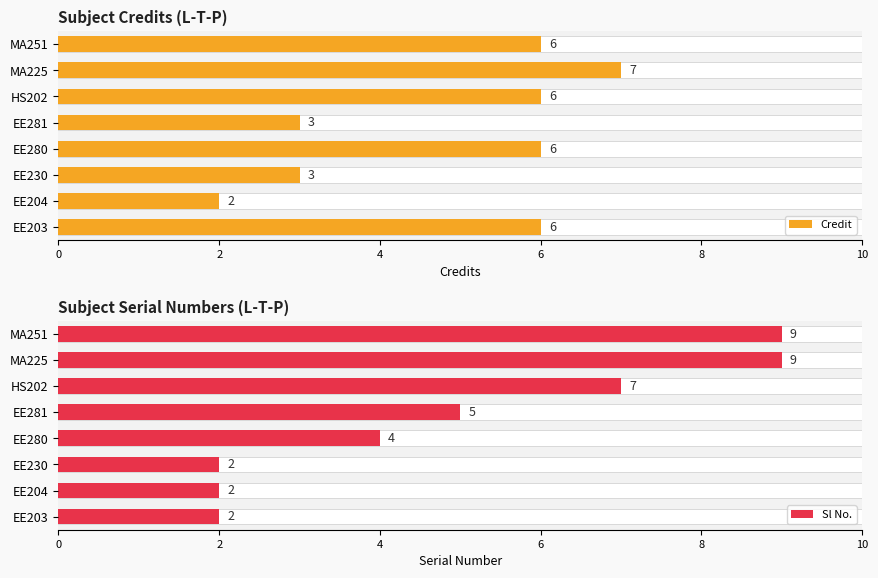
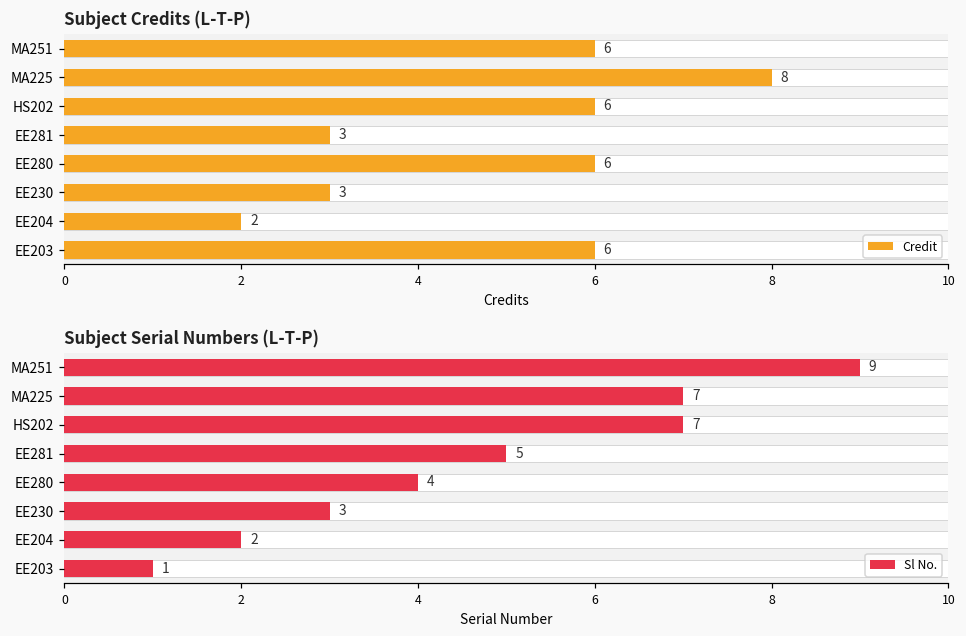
Subject Credits (L-T-P), Credit, MA225: 7 -> 8
Subject Serial Numbers (L-T-P), Sl No., MA225: 9 -> 7
Subject Serial Numbers (L-T-P), Sl No., EE230: 2 -> 3
Subject Serial Numbers (L-T-P), Sl No., EE203: 2 -> 1
